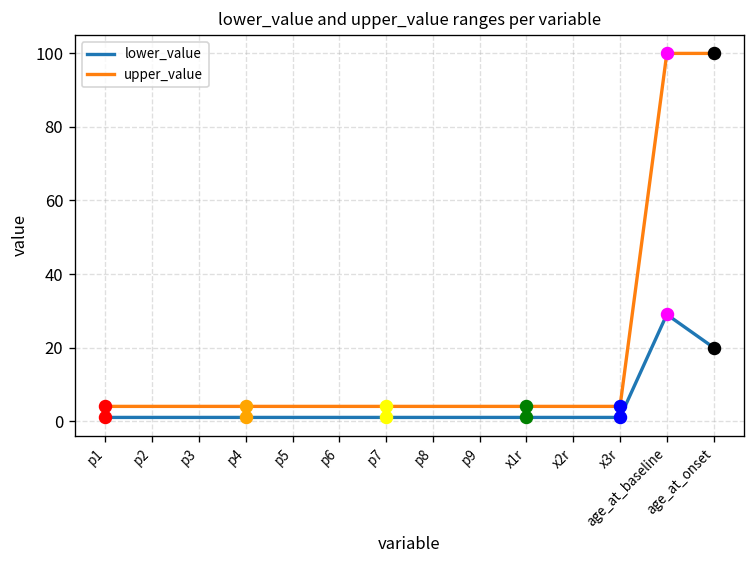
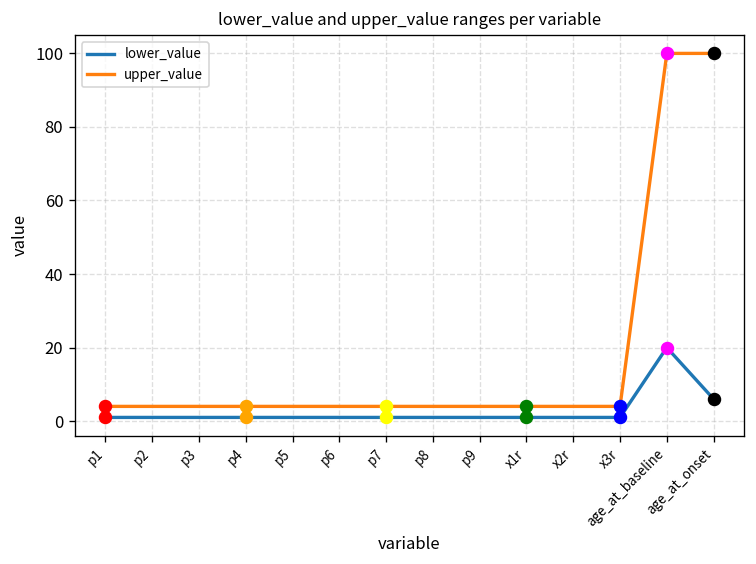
lower_value, age_at_baseline: 29 -> 20
lower_value, age_at_onset: 20 -> 6
